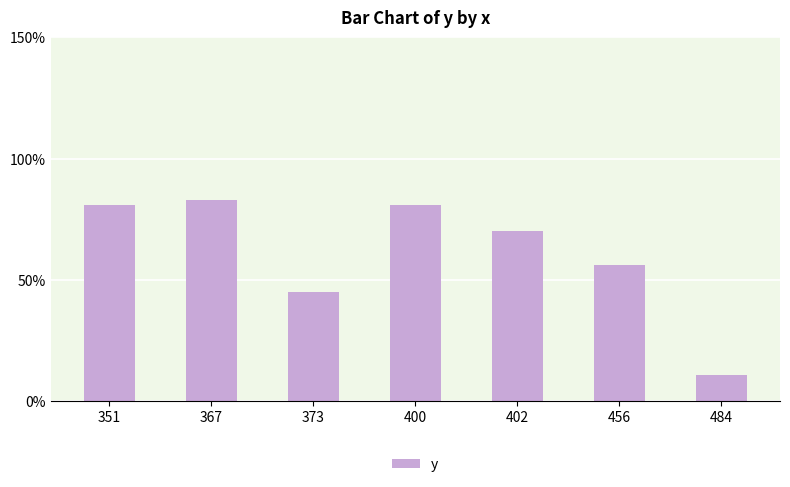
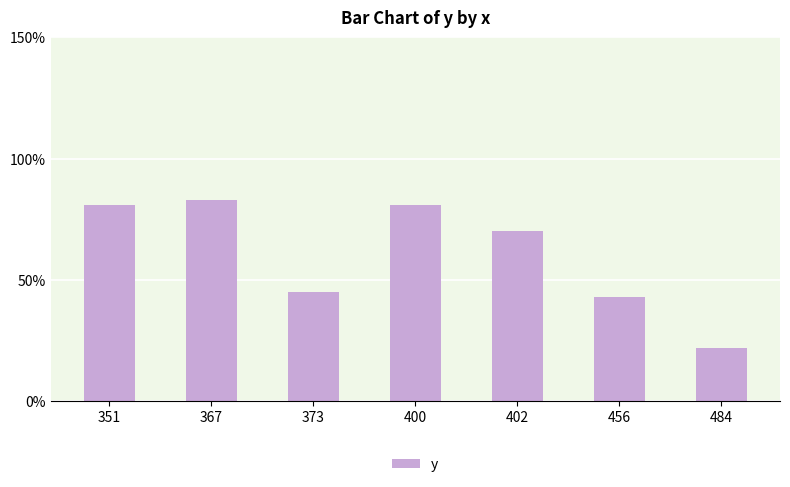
456: 56% -> 43%
484: 11% -> 22%
